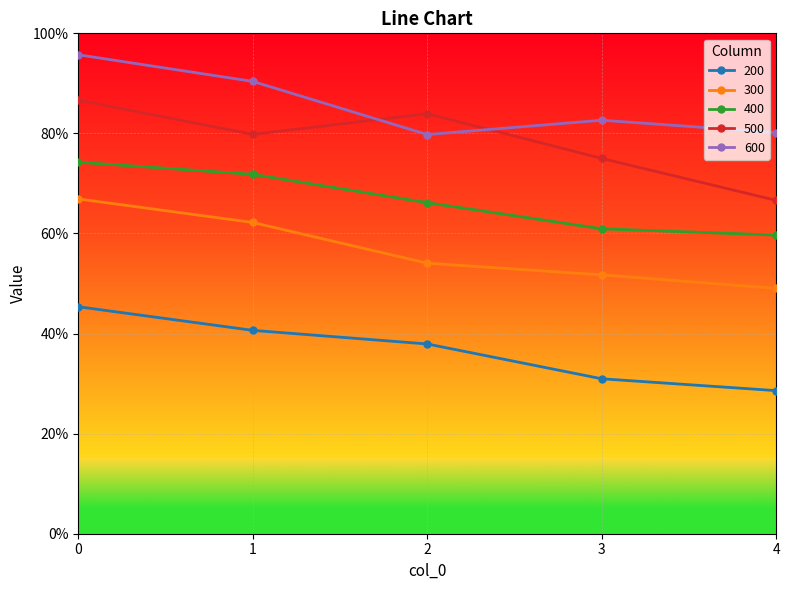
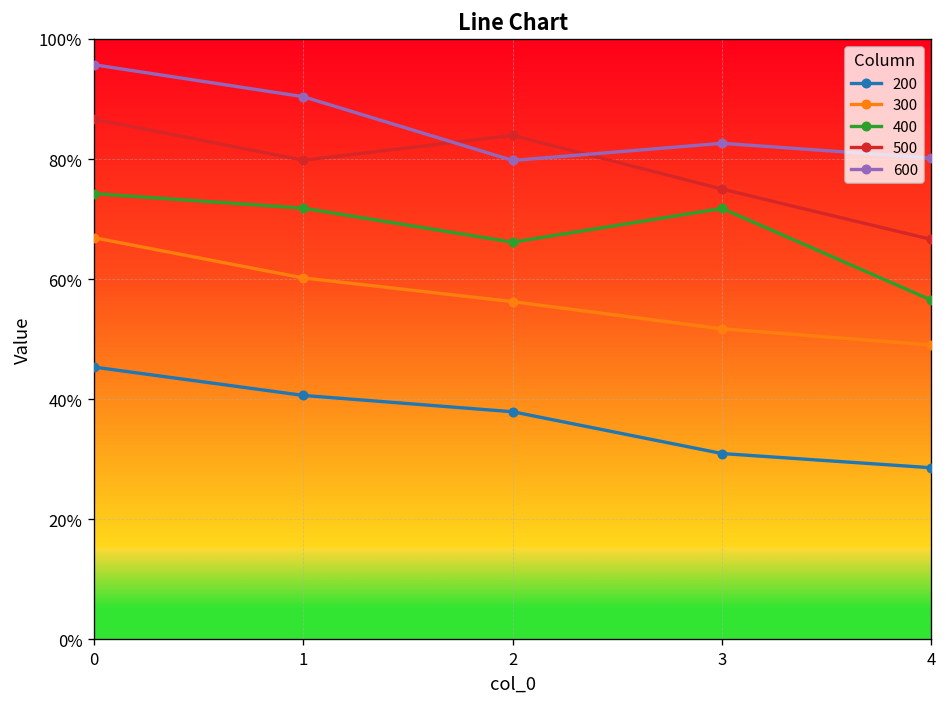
300, 1: 62% -> 60%
300, 2: 54% -> 56%
400, 3: 61% -> 72%
400, 4: 60% -> 57%
